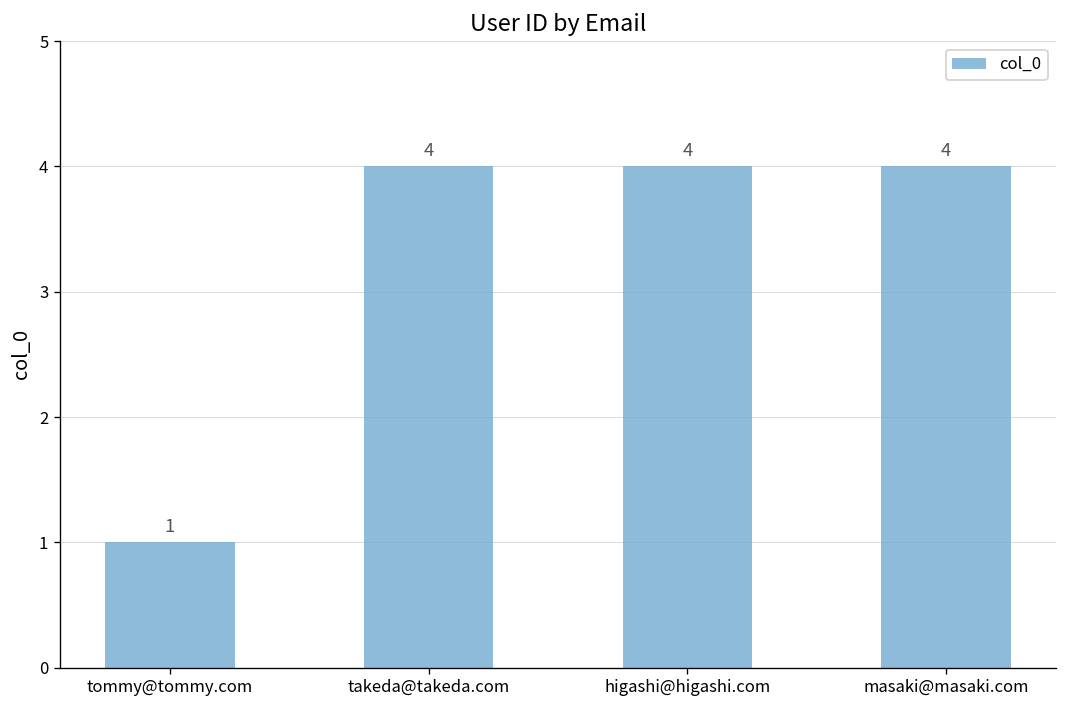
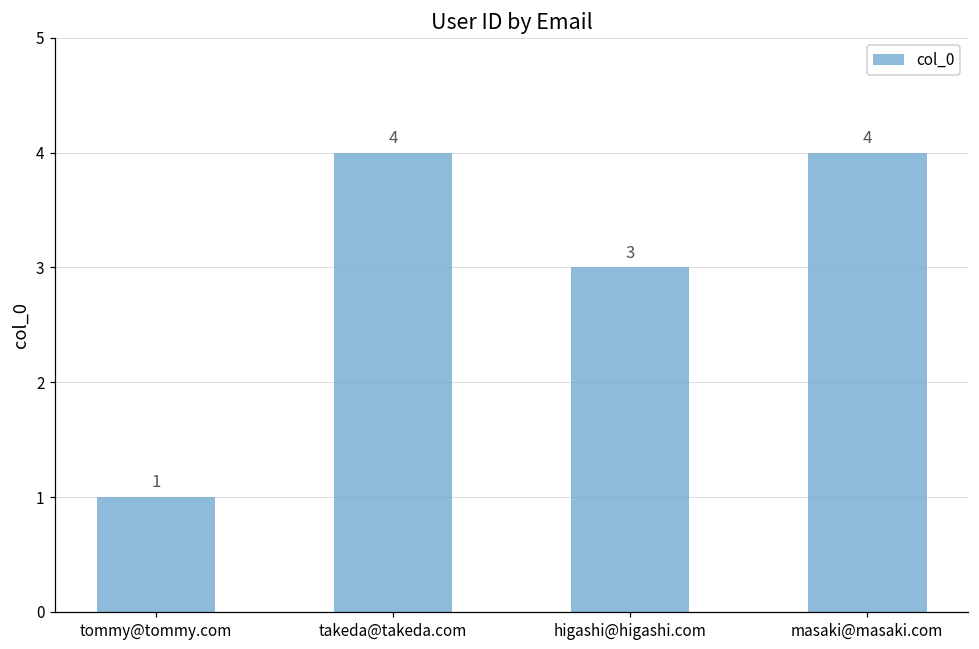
higashi@higashi.com: 4 -> 3
